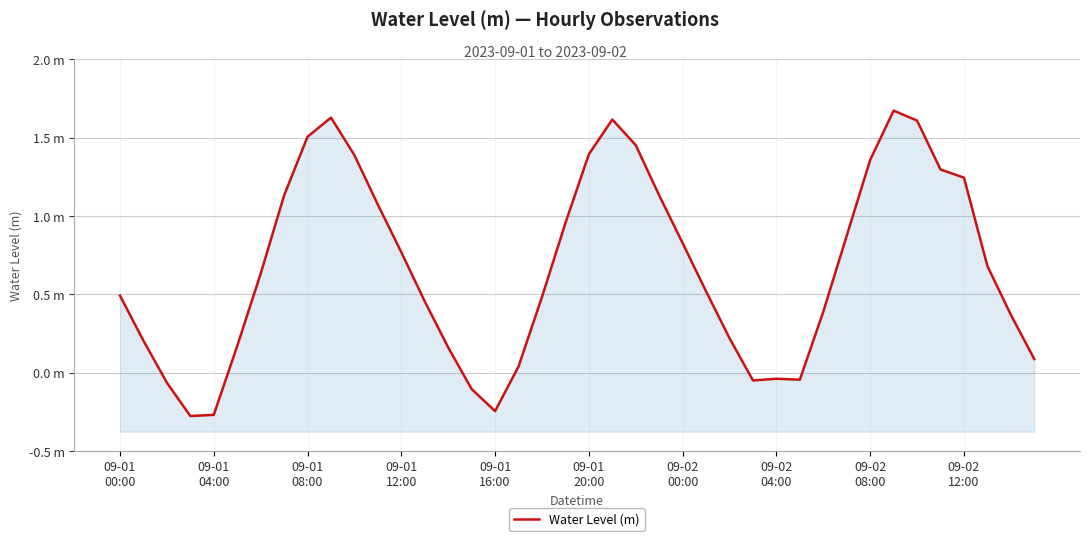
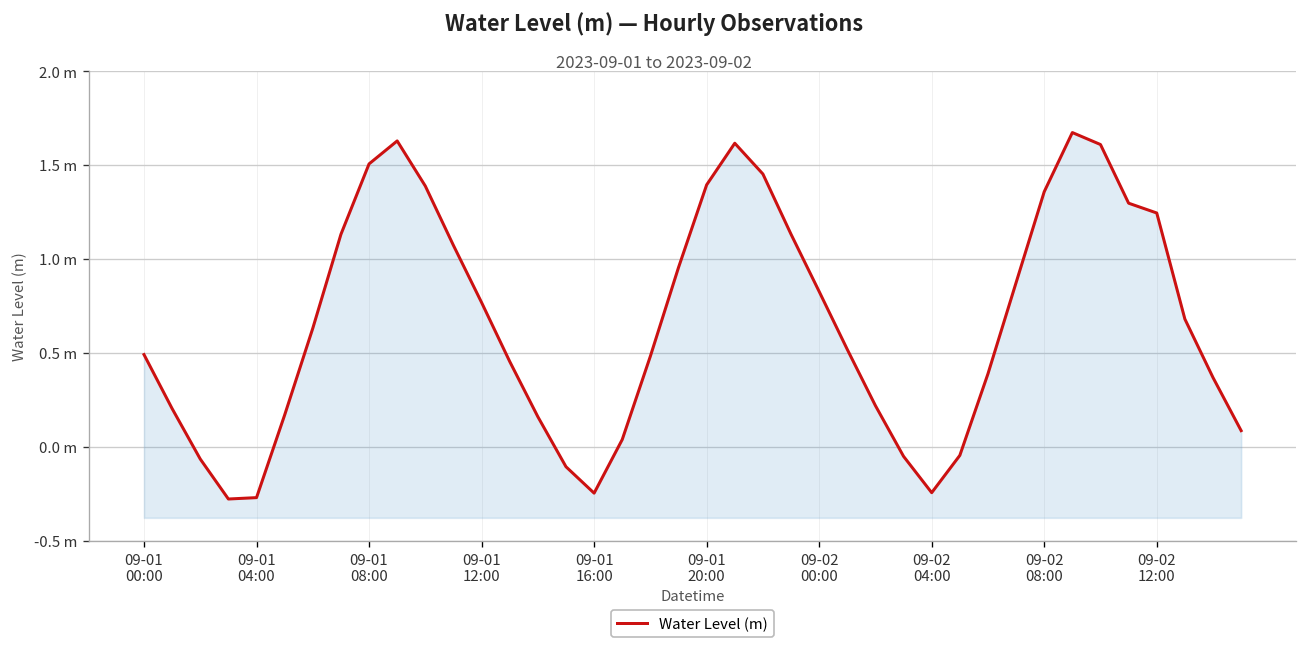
09-02 04:00: -0.04 m -> -0.24 m
